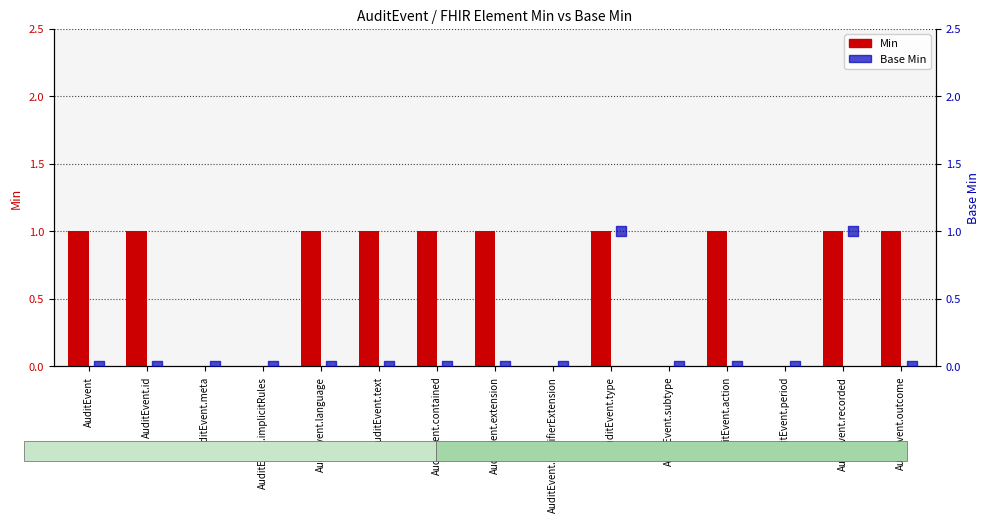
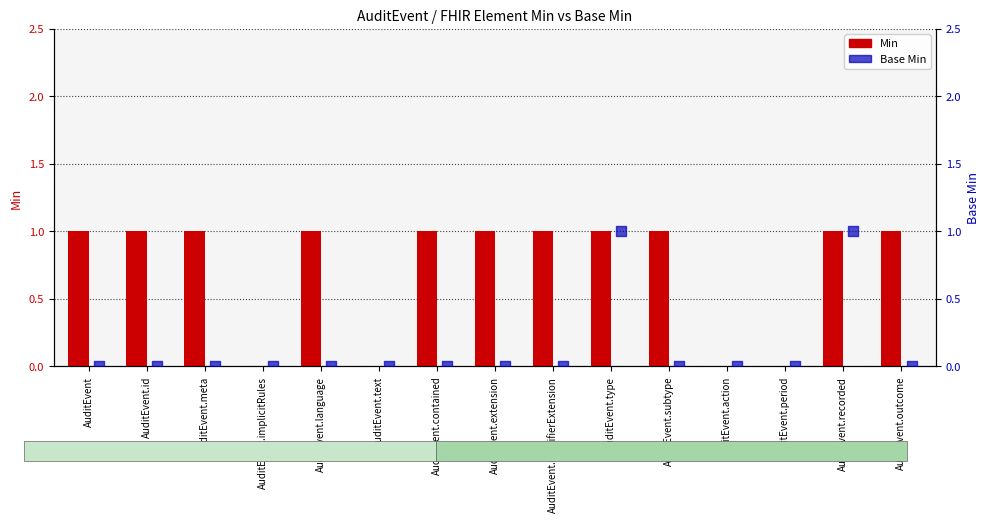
Min, AuditEvent.meta: 0 -> 1
Min, AuditEvent.text: 1 -> 0
Min, AuditEvent.modifierExtension: 0 -> 1
Min, AuditEvent.subtype: 0 -> 1
Min, AuditEvent.action: 1 -> 0
